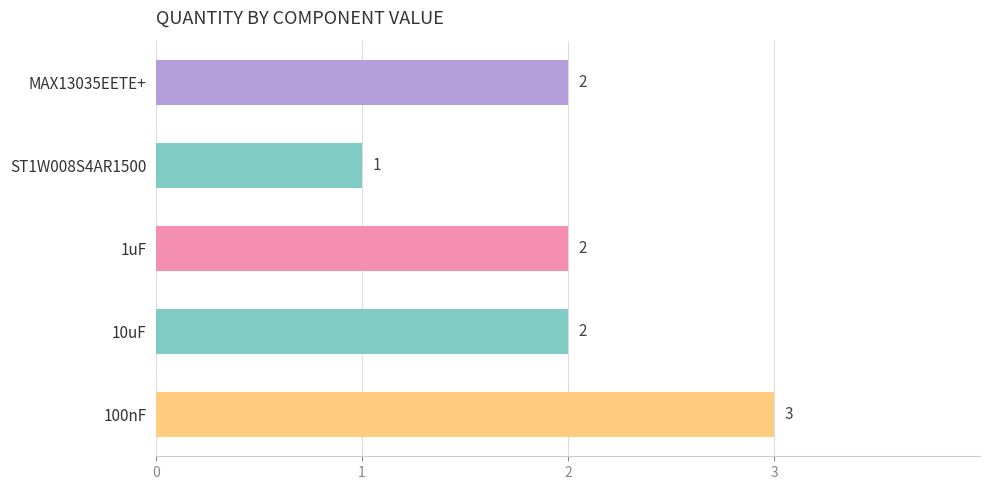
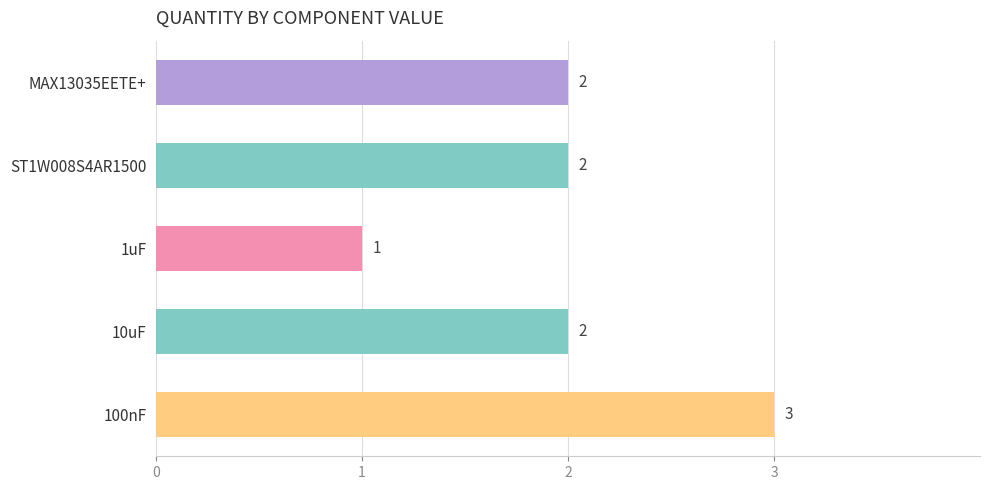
ST1W008S4AR1500: 1 -> 2
1uF: 2 -> 1
